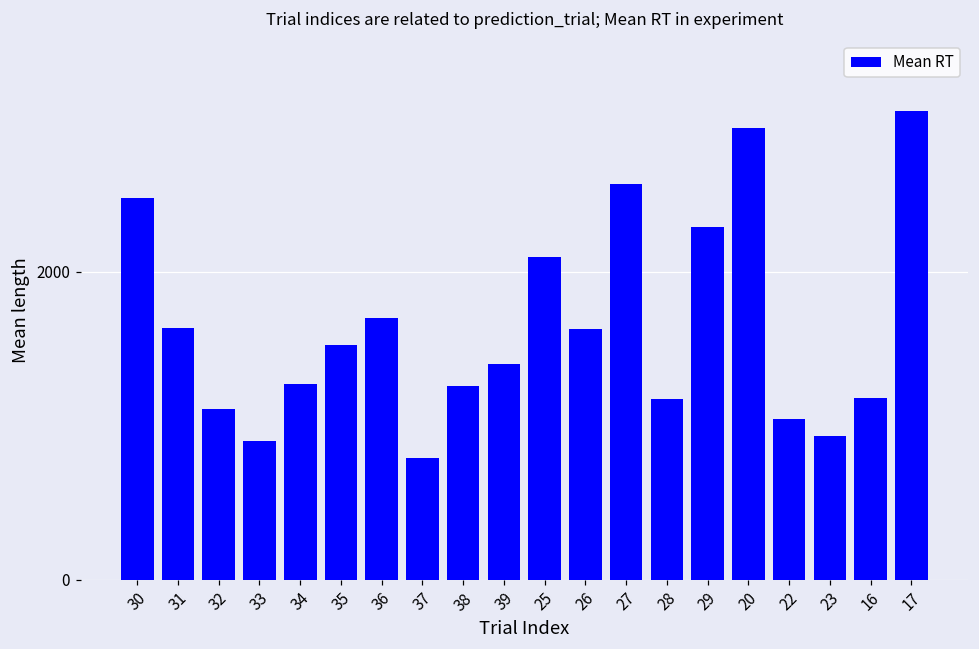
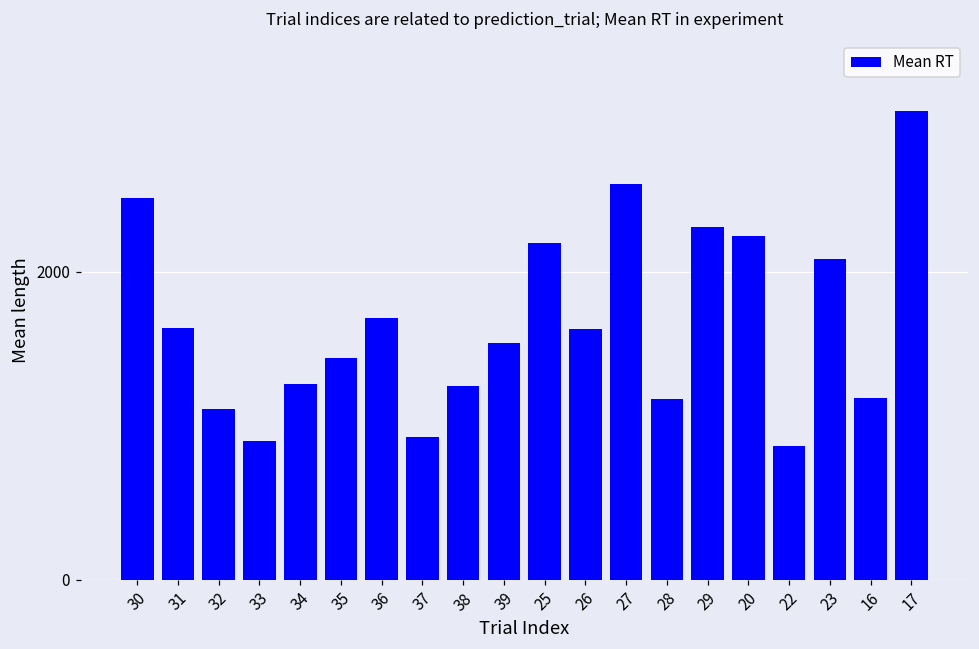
35: 1530 -> 1440
37: 790 -> 920
39: 1400 -> 1540
25: 2090 -> 2180
20: 2930 -> 2230
22: 1040 -> 870
23: 930 -> 2080
